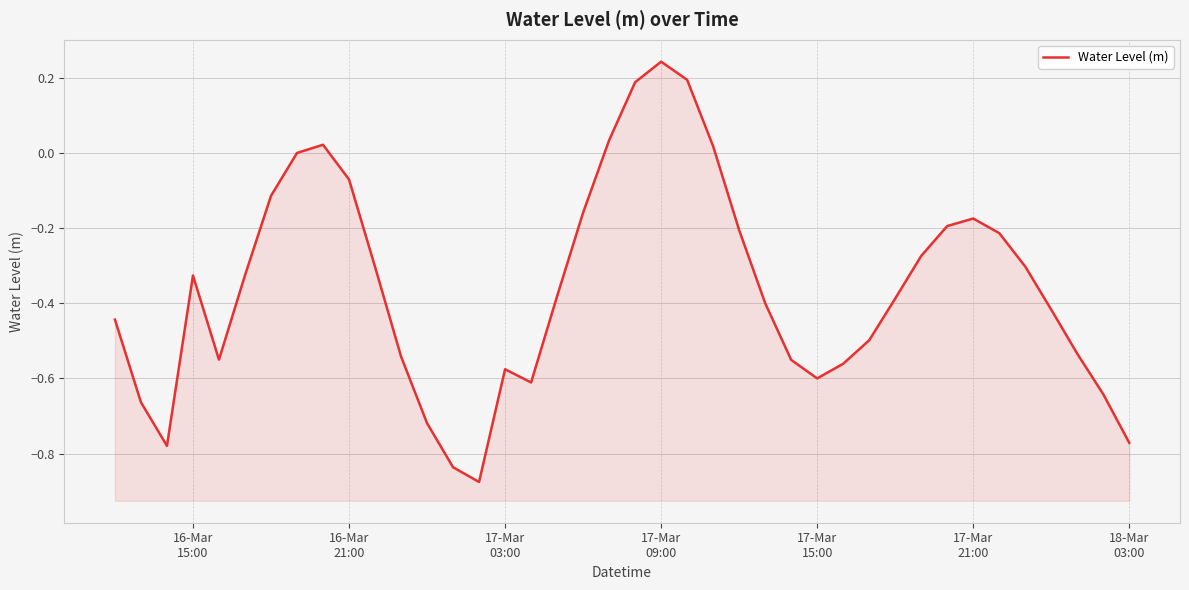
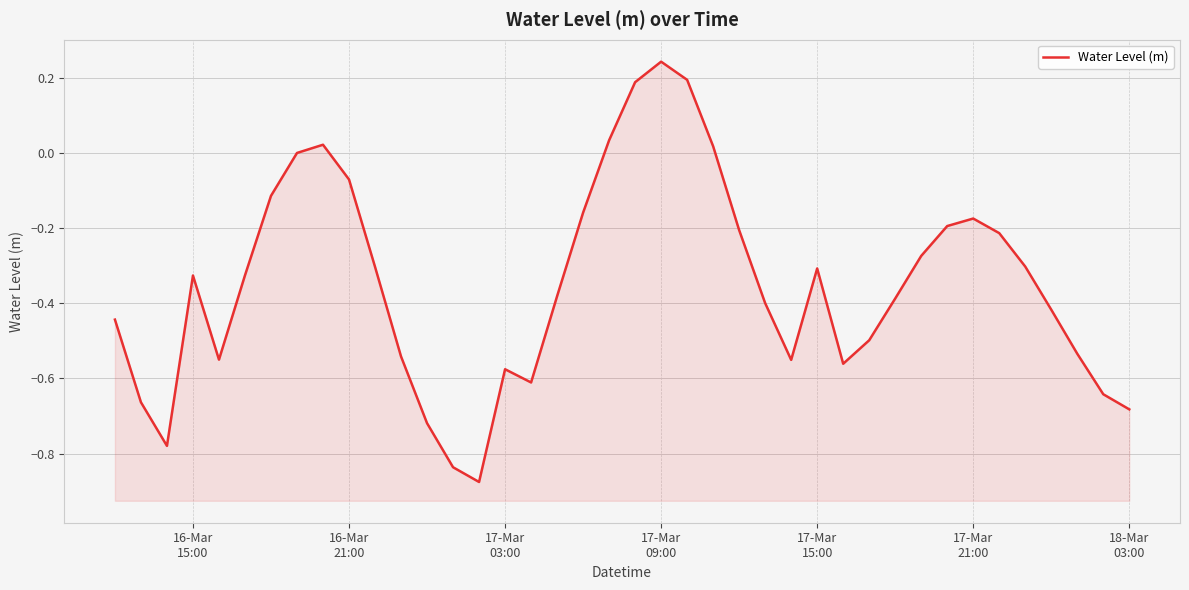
17-Mar 15:00: -0.60 -> -0.31
18-Mar 03:00: -0.77 -> -0.68
